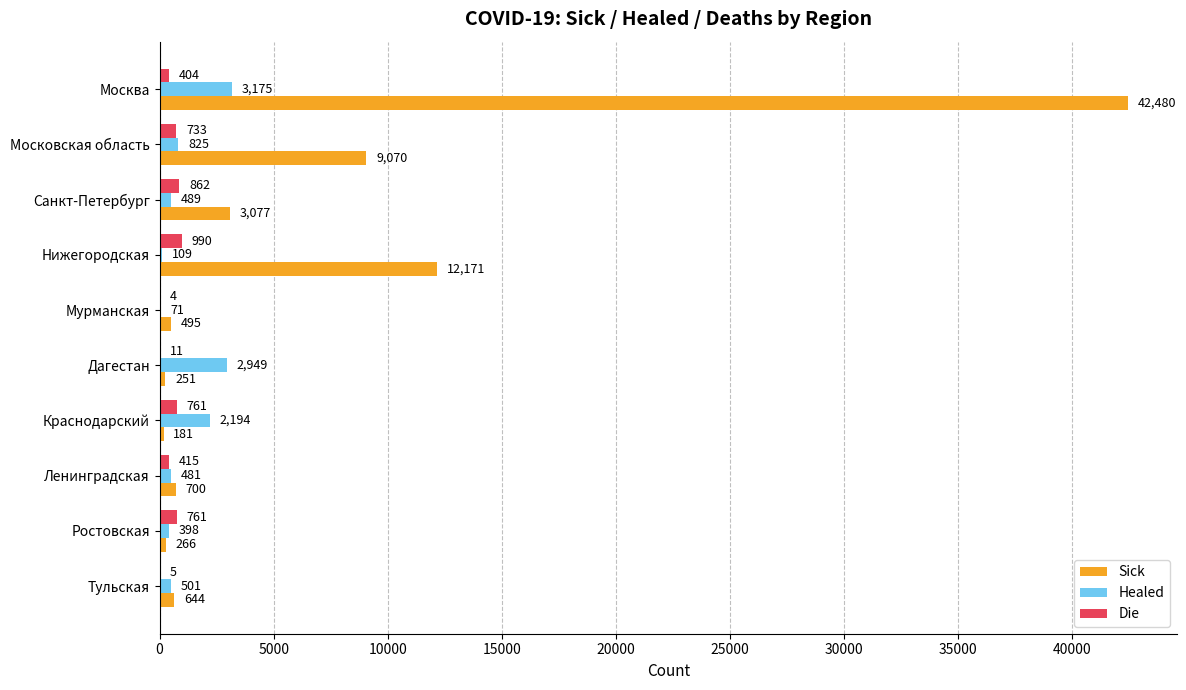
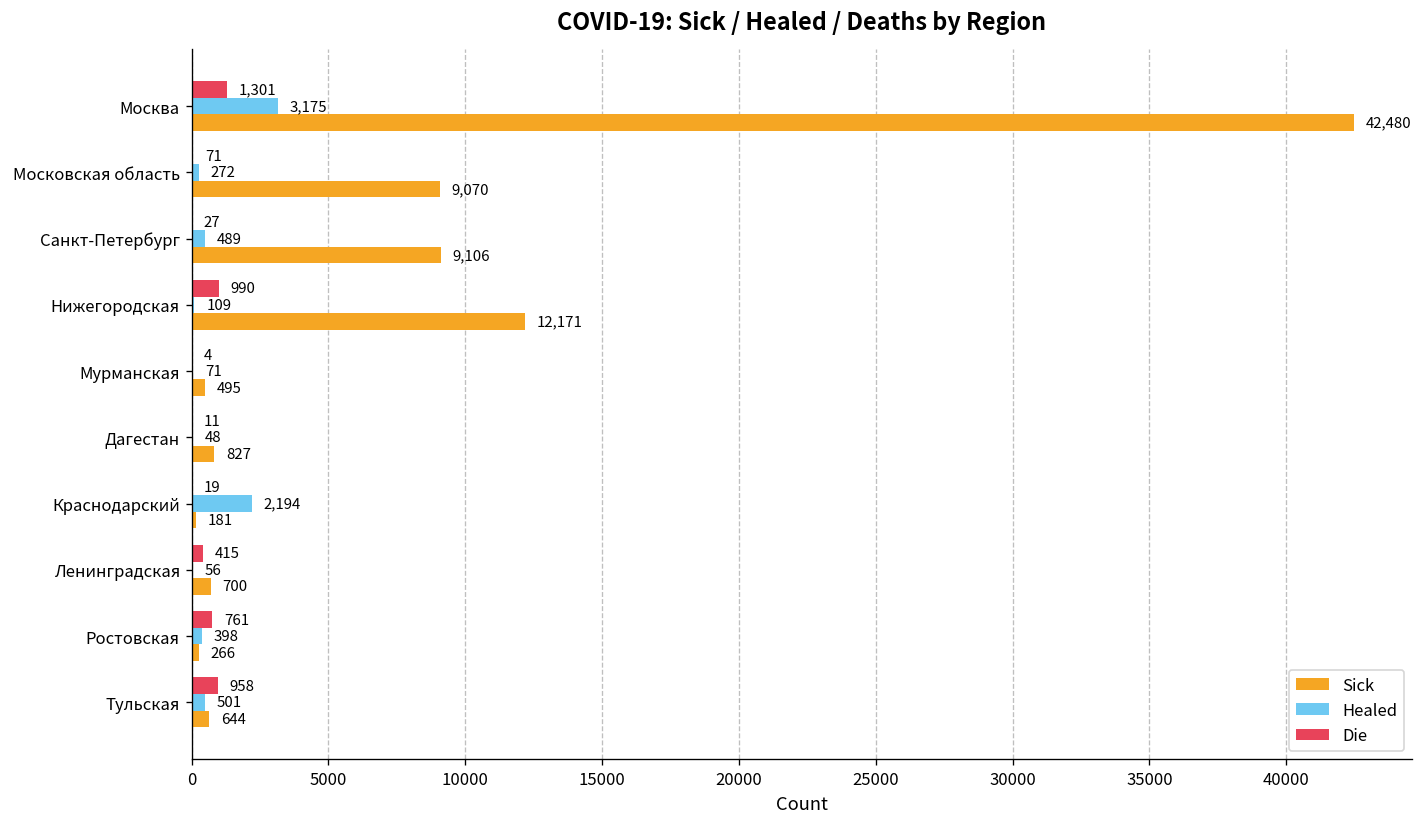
Die, Москва: 404 -> 1,301
Die, Московская область: 733 -> 71
Healed, Московская область: 825 -> 272
Die, Санкт-Петербург: 862 -> 27
Sick, Санкт-Петербург: 3,077 -> 9,106
Healed, Дагестан: 2,949 -> 48
Sick, Дагестан: 251 -> 827
Die, Краснодарский: 761 -> 19
Healed, Ленинградская: 481 -> 56
Die, Тульская: 5 -> 958
